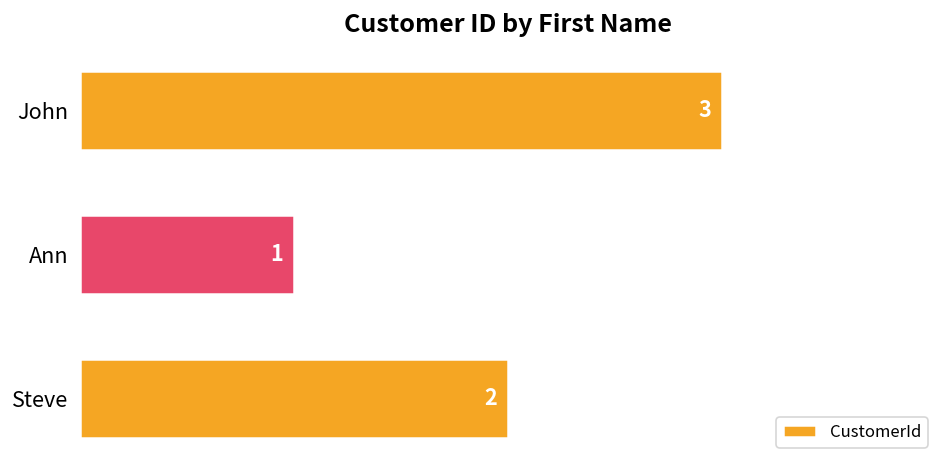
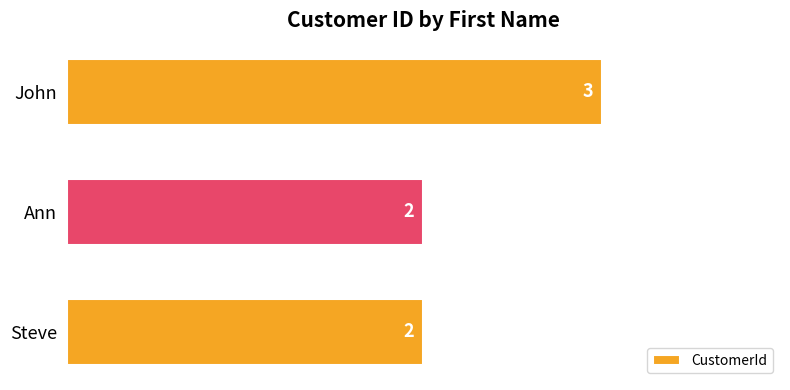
Ann: 1 -> 2
